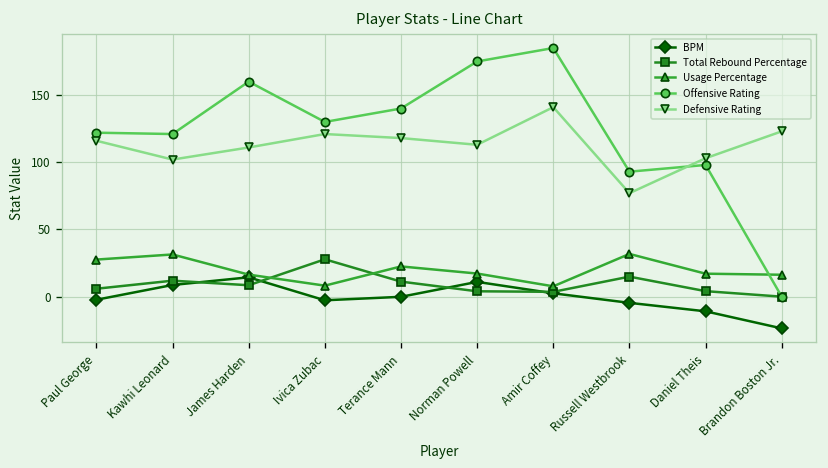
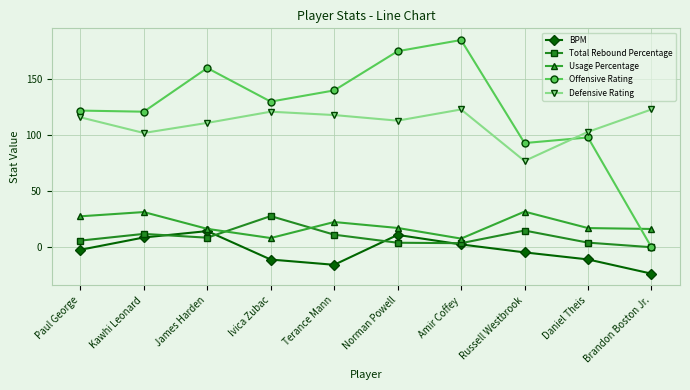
BPM, Ivica Zubac: -3 -> -11
BPM, Terance Mann: 0 -> -16
Defensive Rating, Amir Coffey: 141 -> 123
